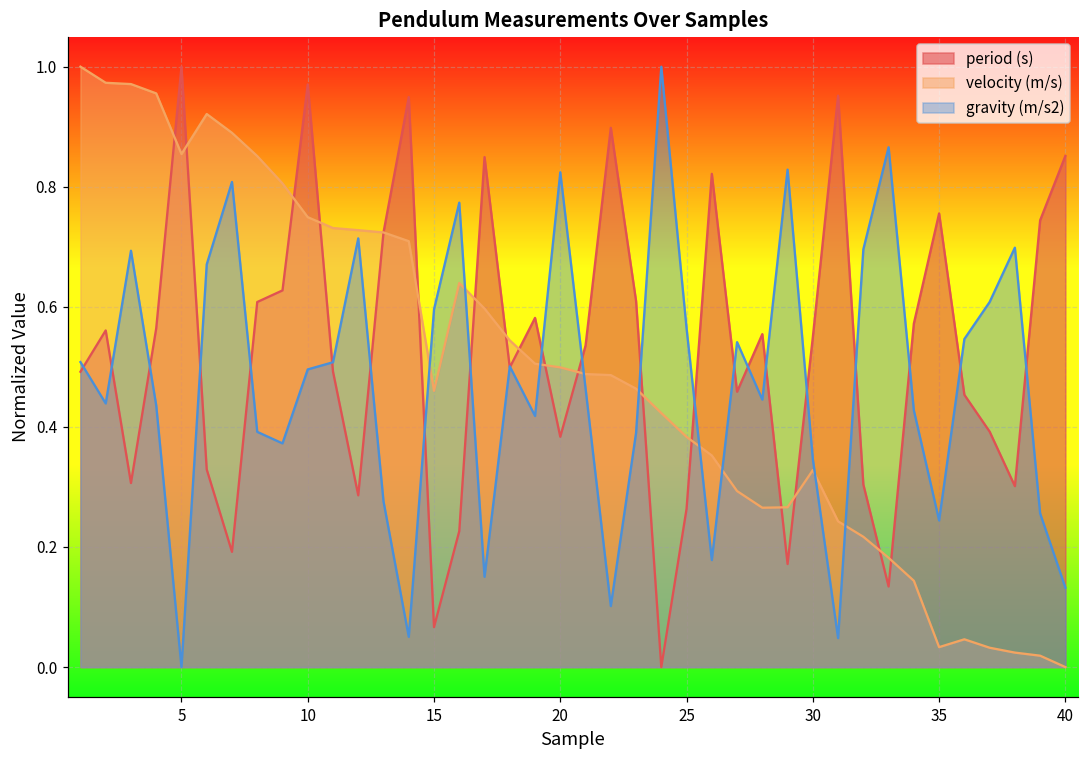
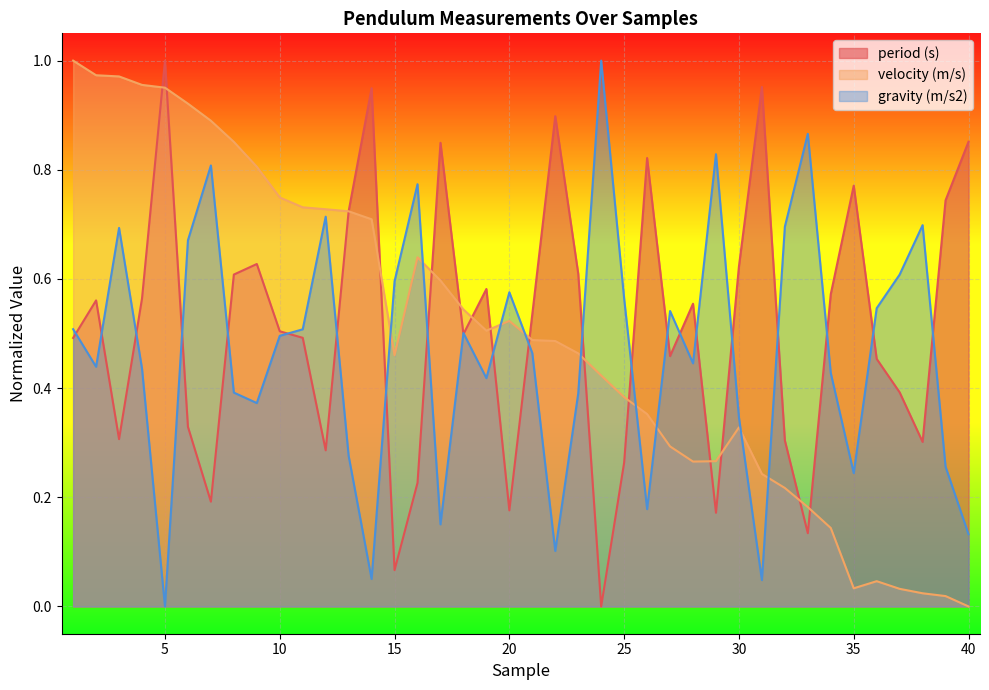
velocity (m/s), 5: 0.85 -> 0.95
period (s), 10: 0.97 -> 0.50
period (s), 20: 0.38 -> 0.18
velocity (m/s), 20: 0.50 -> 0.52
gravity (m/s2), 20: 0.82 -> 0.58
period (s), 30: 0.55 -> 0.62
period (s), 35: 0.76 -> 0.77
